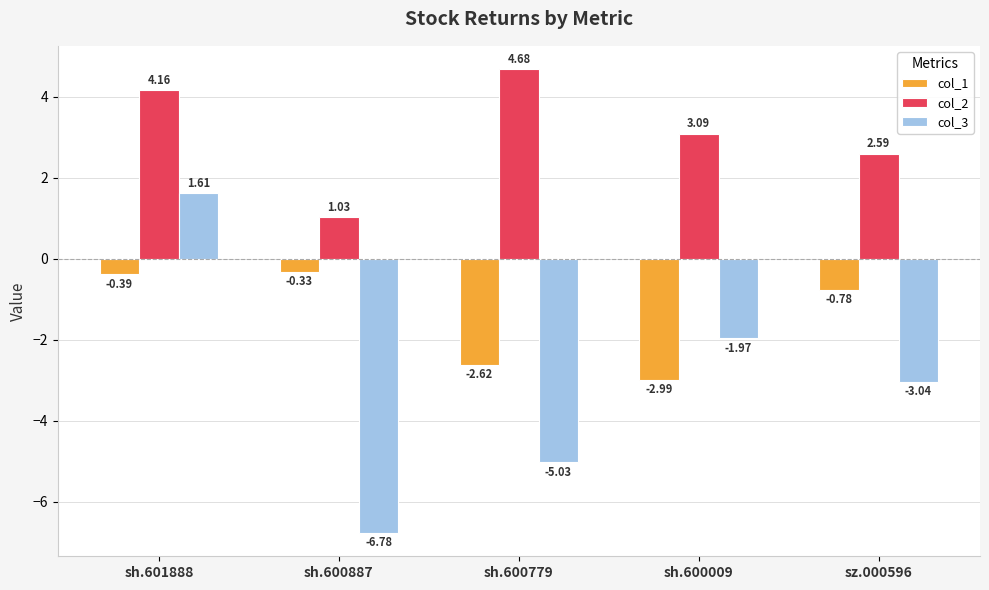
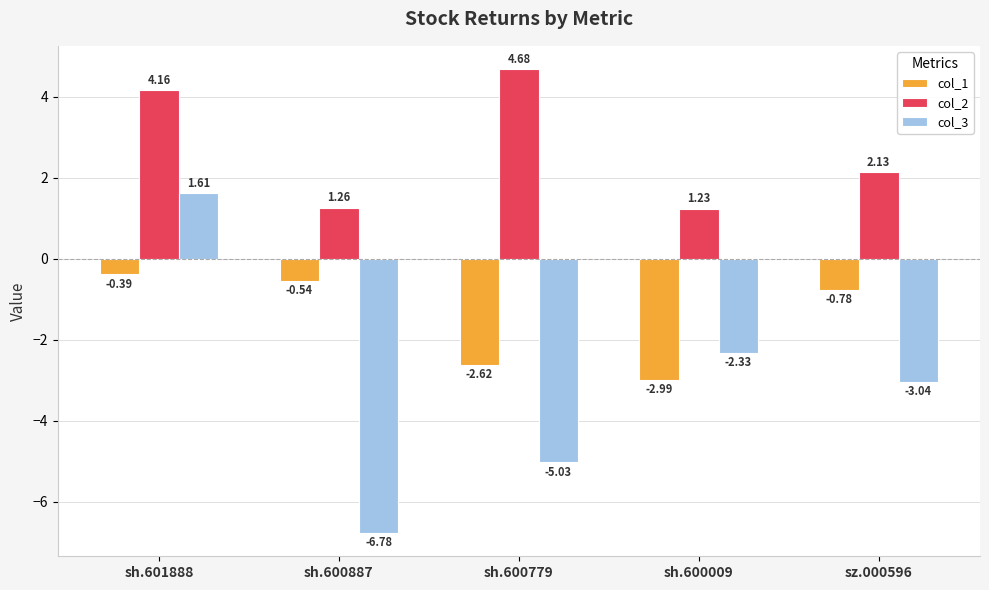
col_1, sh.600887: -0.33 -> -0.54
col_2, sh.600887: 1.03 -> 1.26
col_2, sh.600009: 3.09 -> 1.23
col_3, sh.600009: -1.97 -> -2.33
col_2, sz.000596: 2.59 -> 2.13
